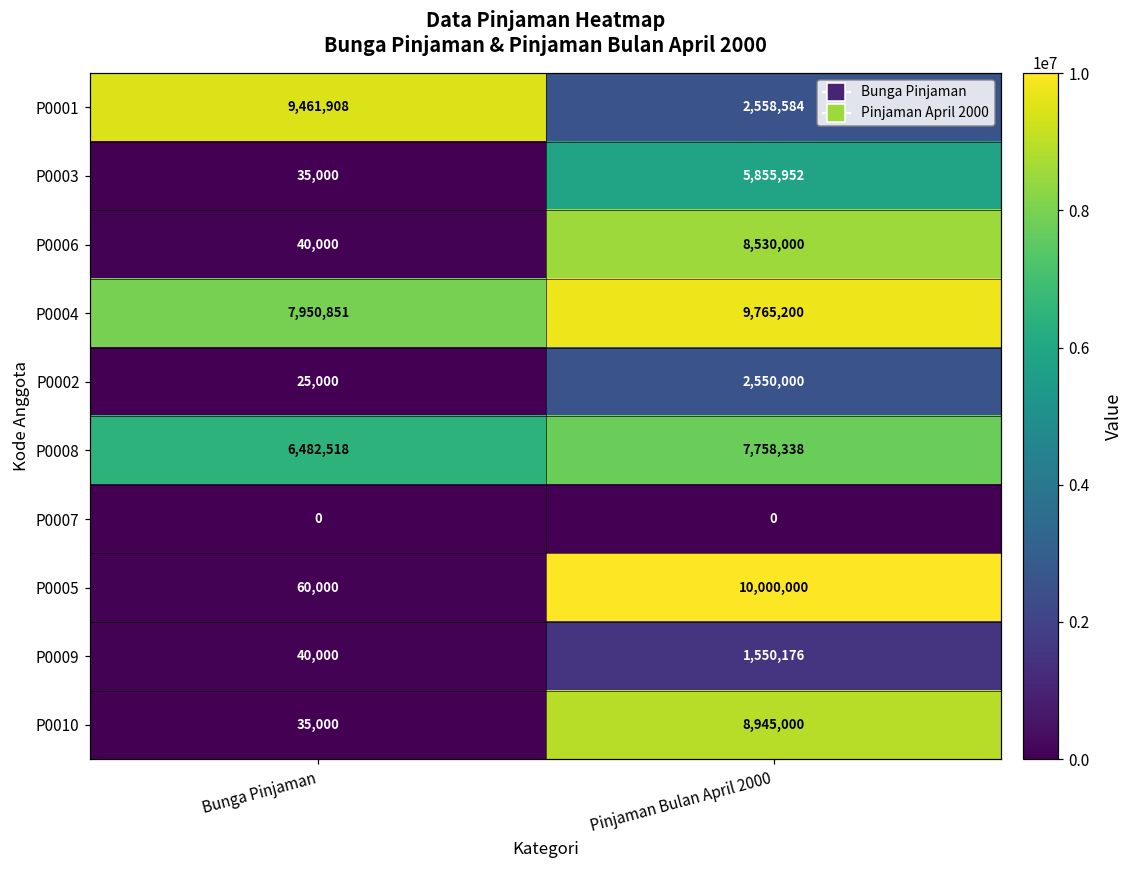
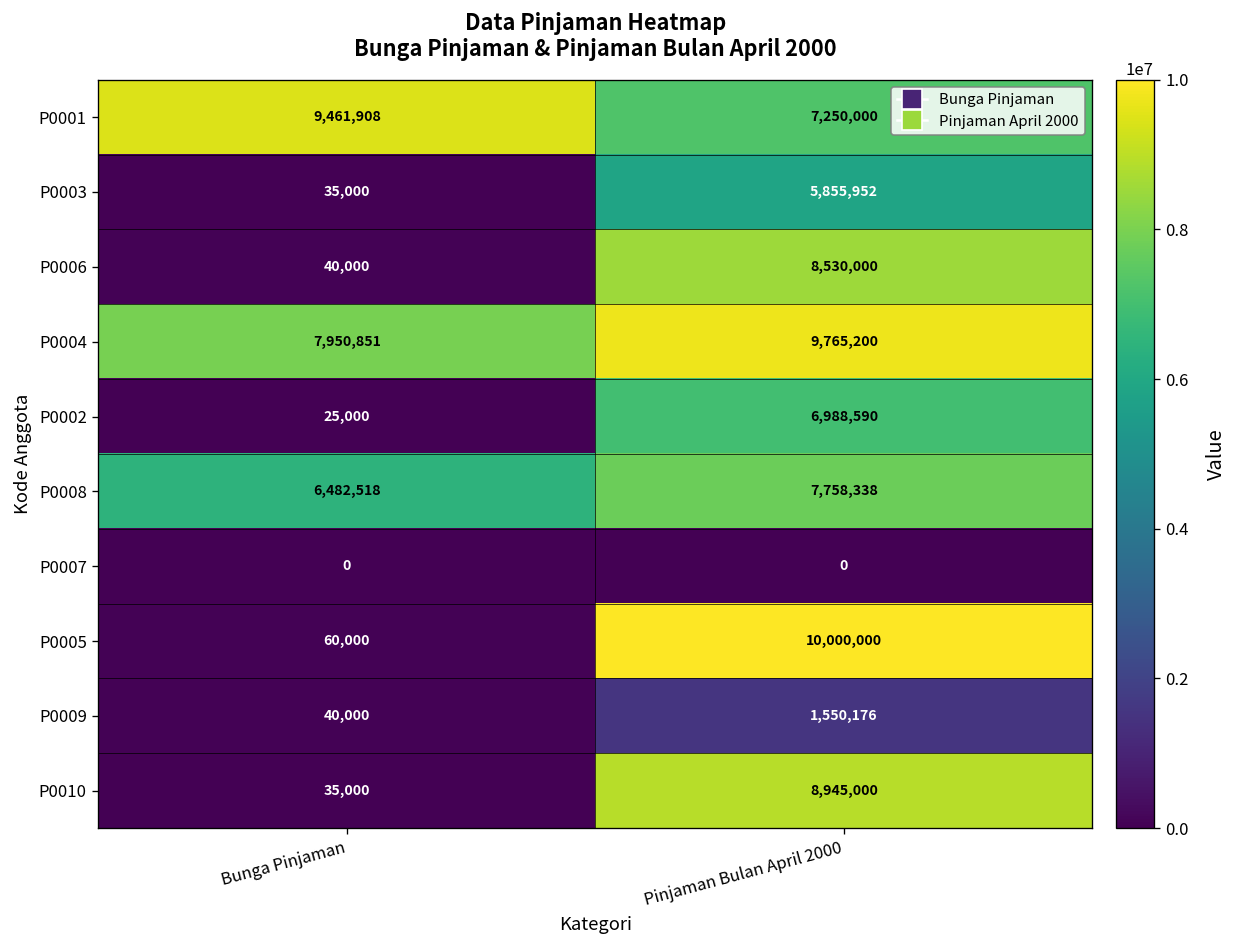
P0001, Pinjaman Bulan April 2000: 2,558,584 -> 7,250,000
P0002, Pinjaman Bulan April 2000: 2,550,000 -> 6,988,590
